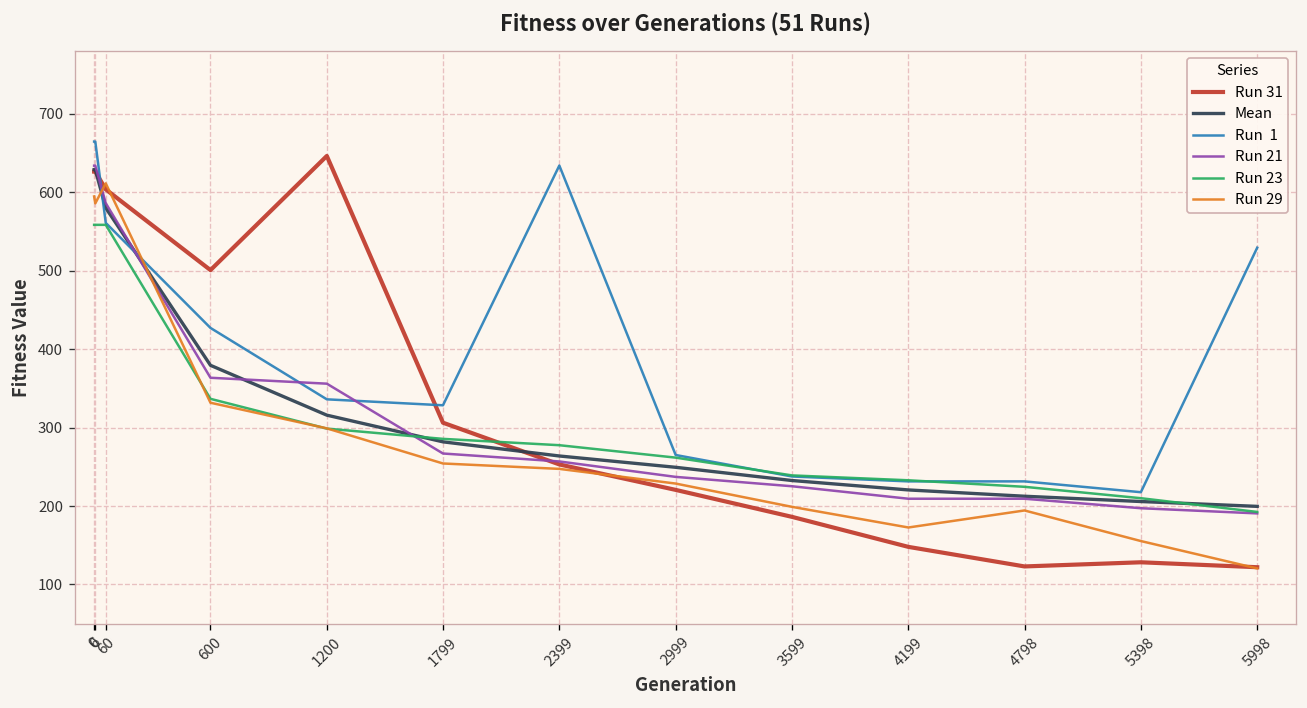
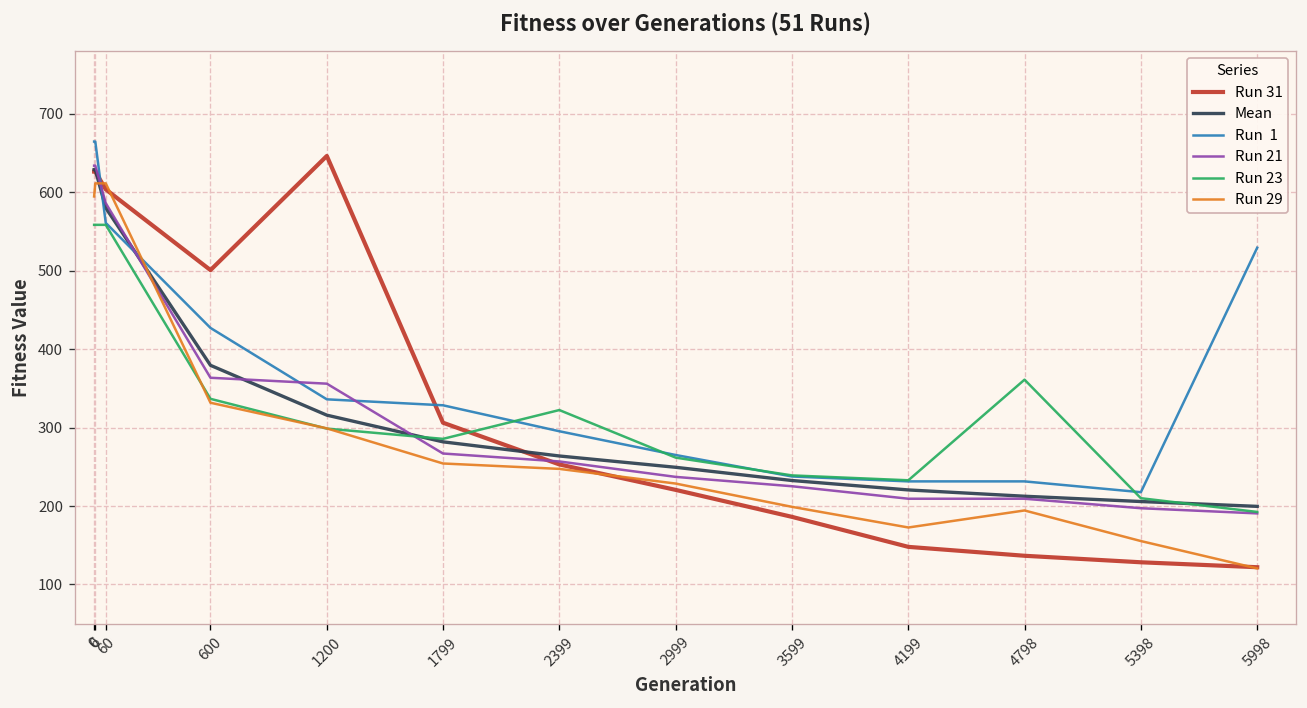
Run 29, 6: 590 -> 610
Run 1, 2399: 630 -> 300
Run 23, 2399: 280 -> 320
Run 31, 4798: 120 -> 140
Run 23, 4798: 220 -> 360
